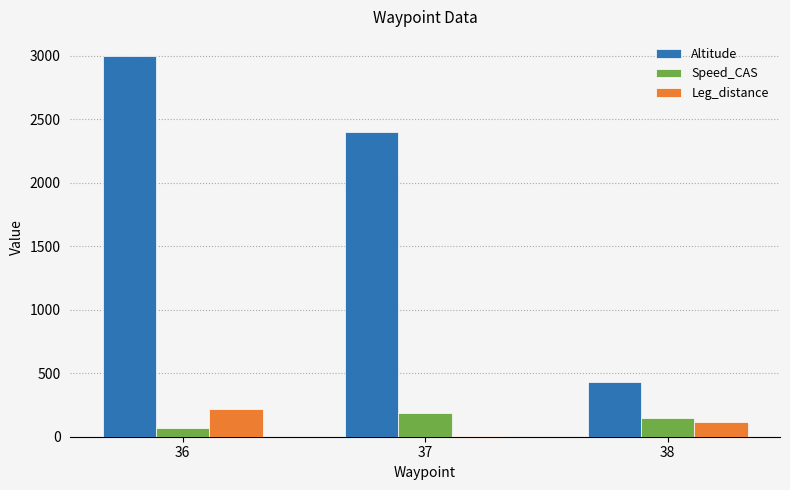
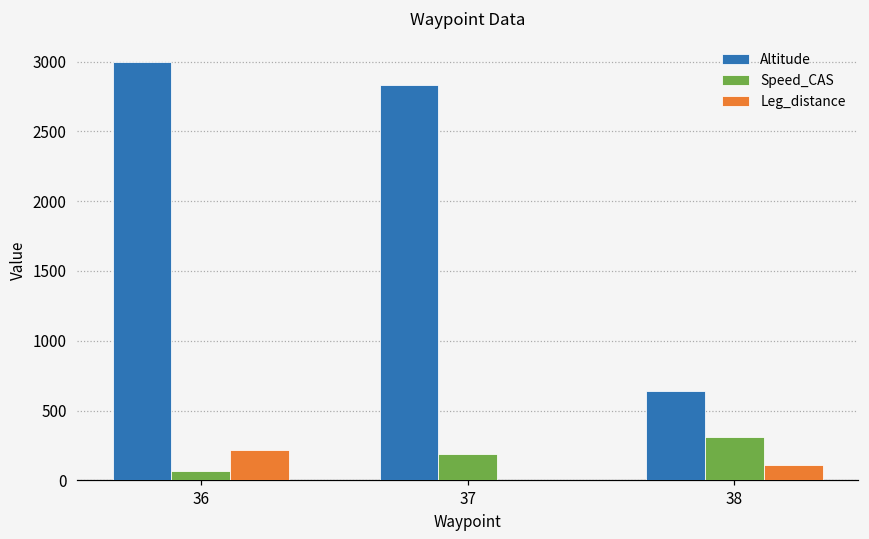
Altitude, 37: 2400 -> 2830
Altitude, 38: 430 -> 640
Speed_CAS, 38: 150 -> 310
